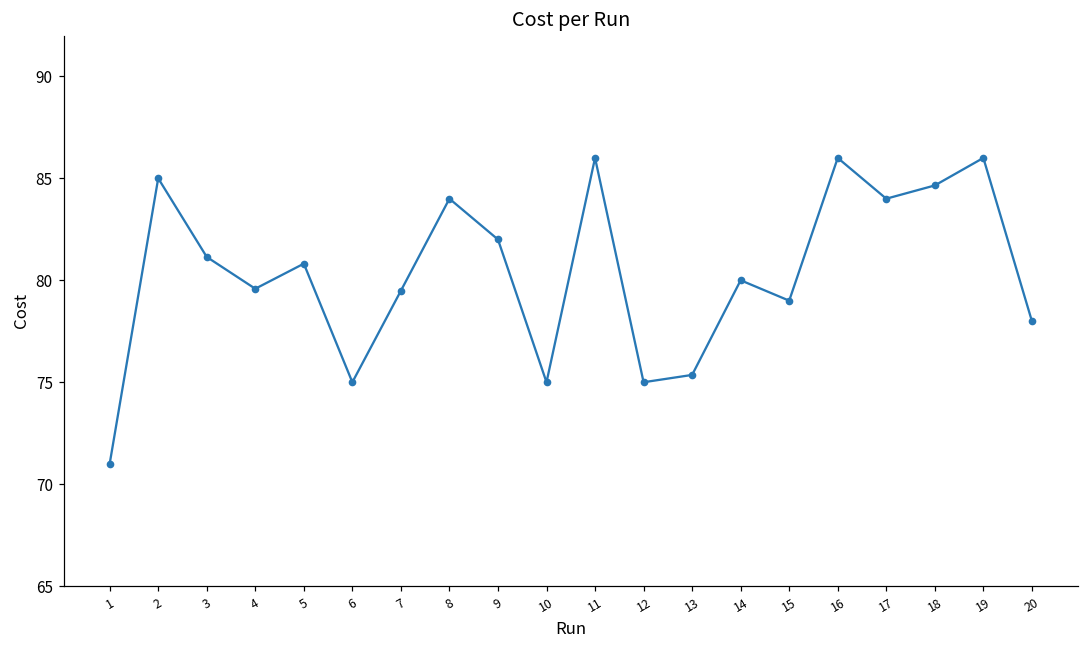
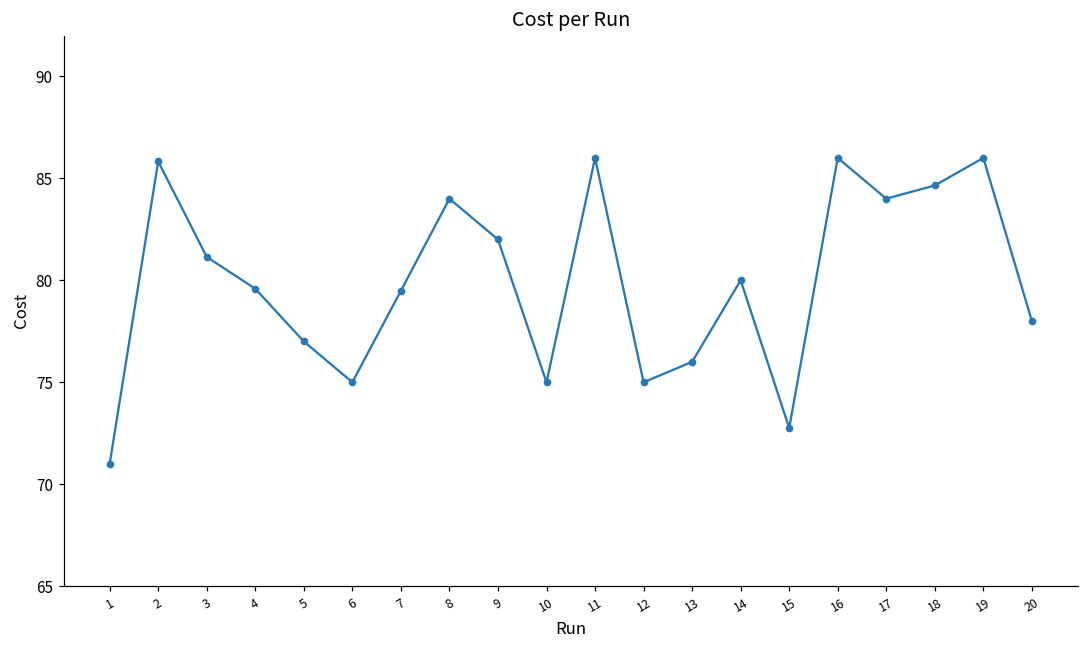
2: 85.0 -> 85.8
5: 80.8 -> 77.0
13: 75.4 -> 76.0
15: 79.0 -> 72.8
